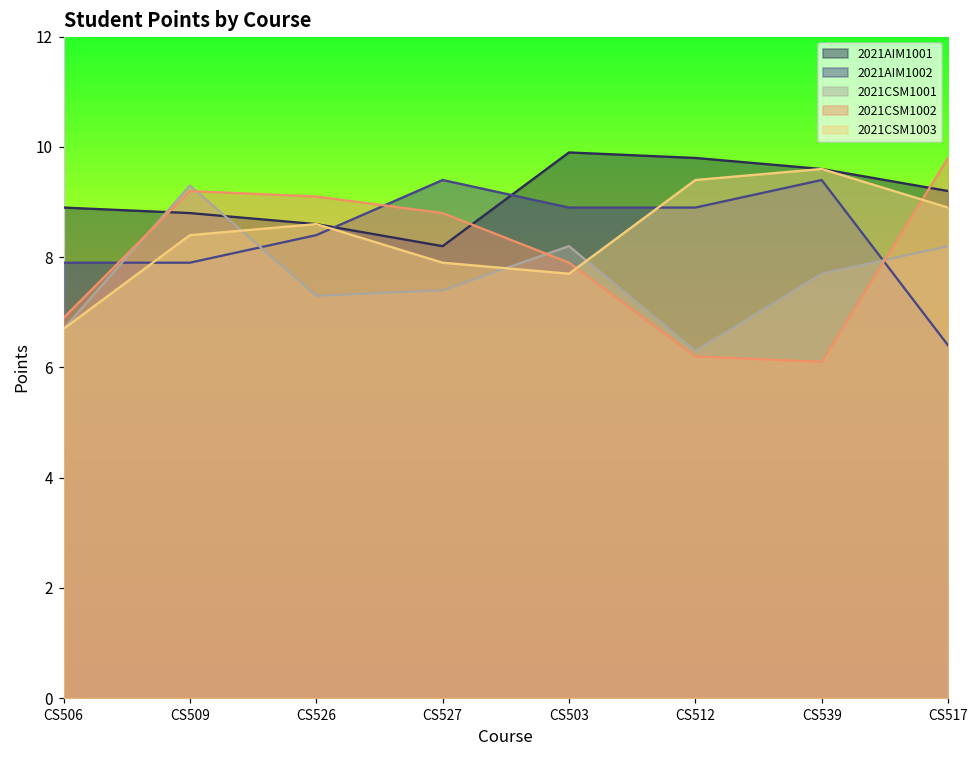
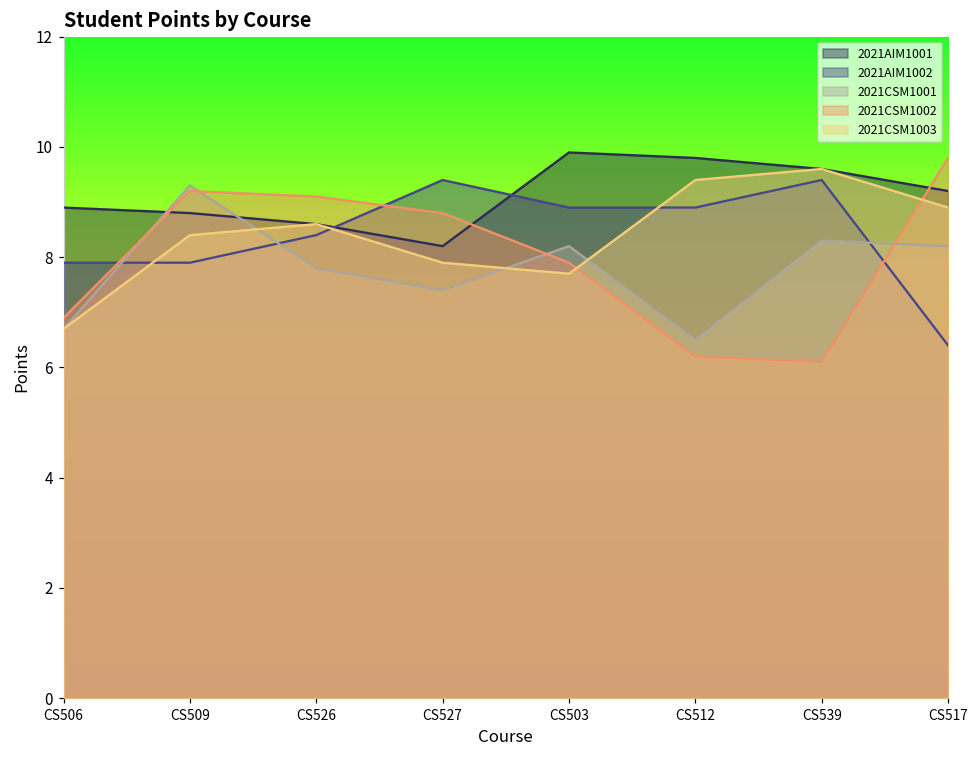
2021CSM1001, CS526: 7.3 -> 7.8
2021CSM1001, CS512: 6.3 -> 6.5
2021CSM1001, CS539: 7.7 -> 8.3
